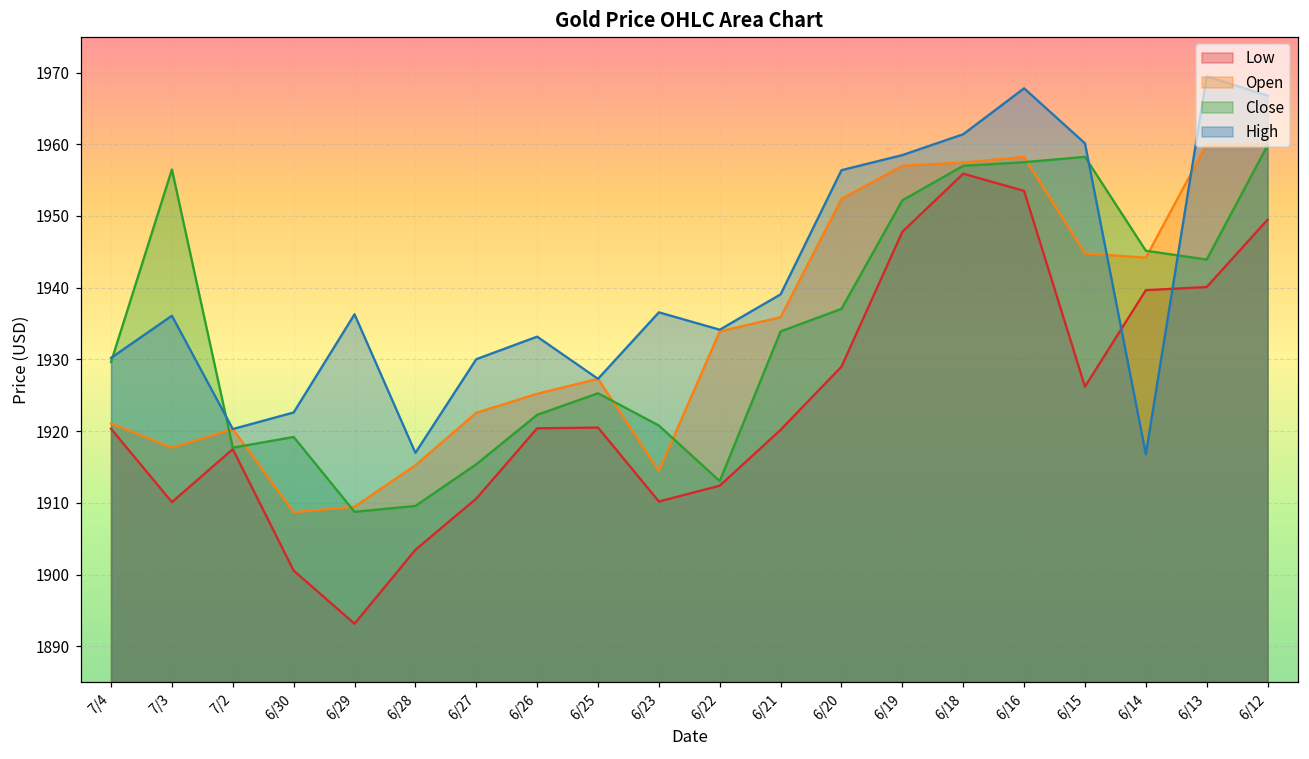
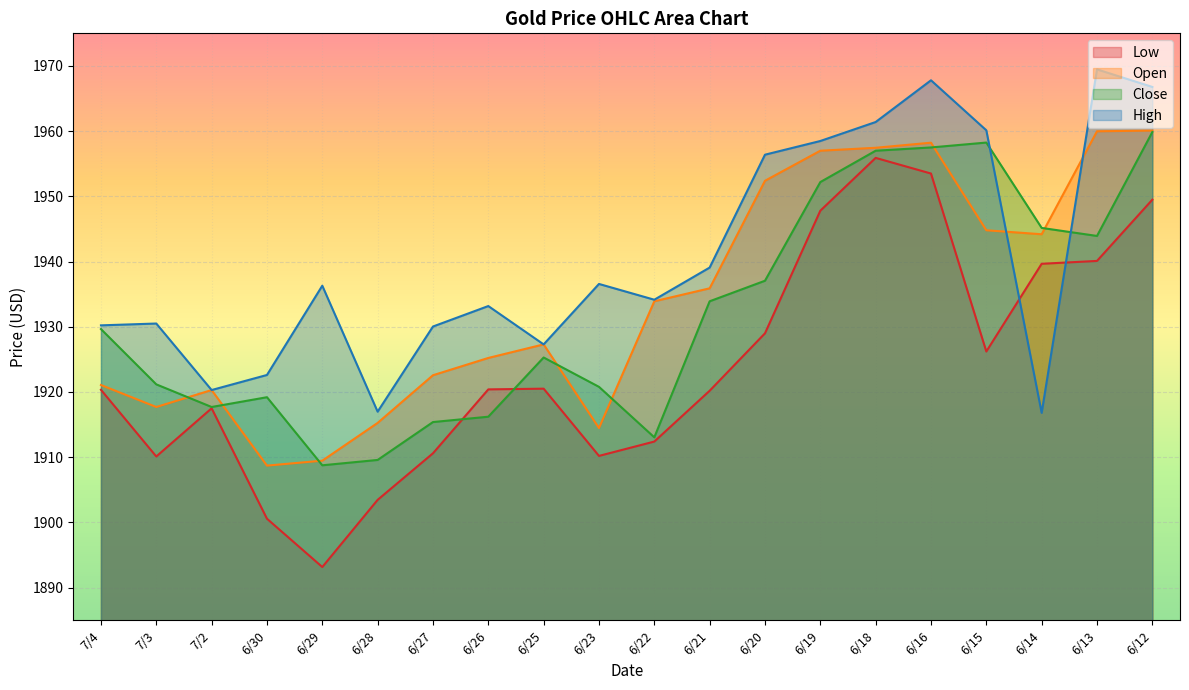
Close, 7/3: 1956 -> 1921
High, 7/3: 1936 -> 1931
Close, 6/26: 1922 -> 1916
